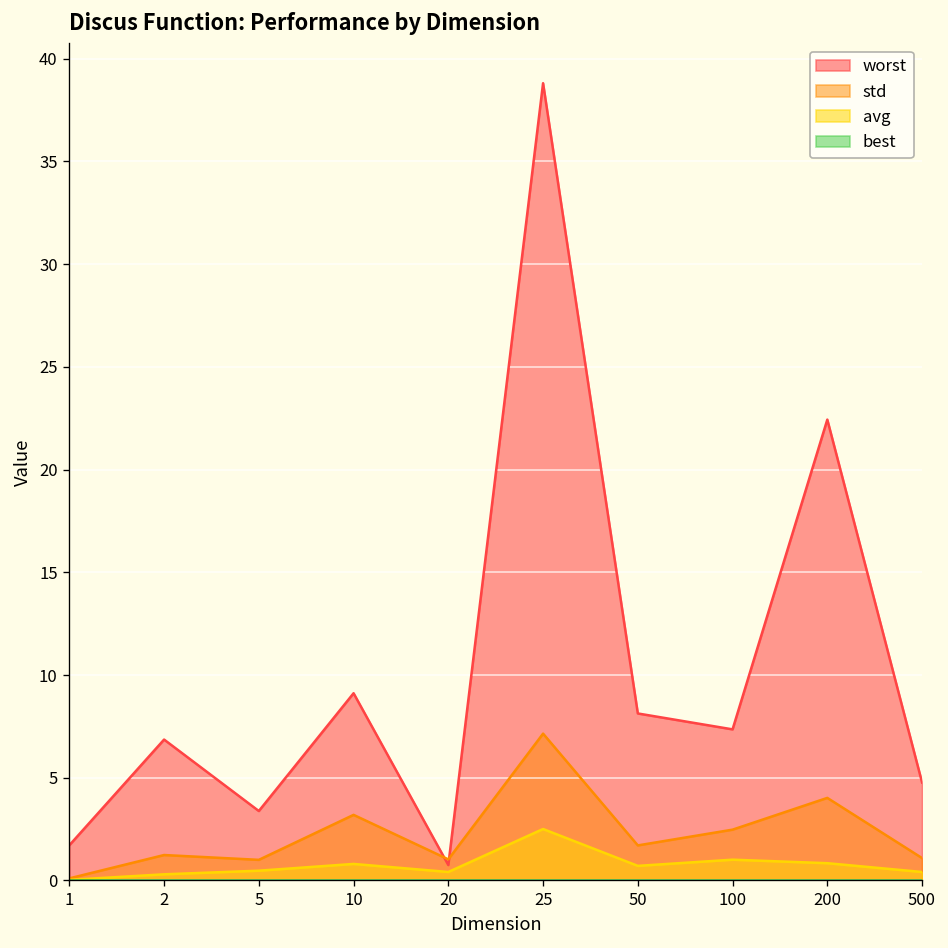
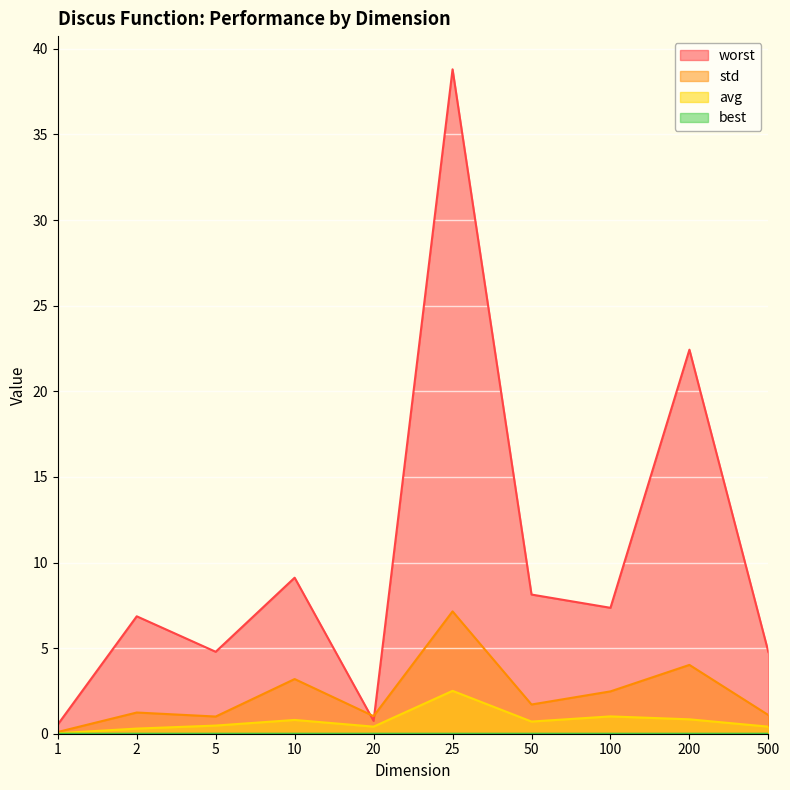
worst, 1: 1.7 -> 0.5
worst, 5: 3.4 -> 4.8
